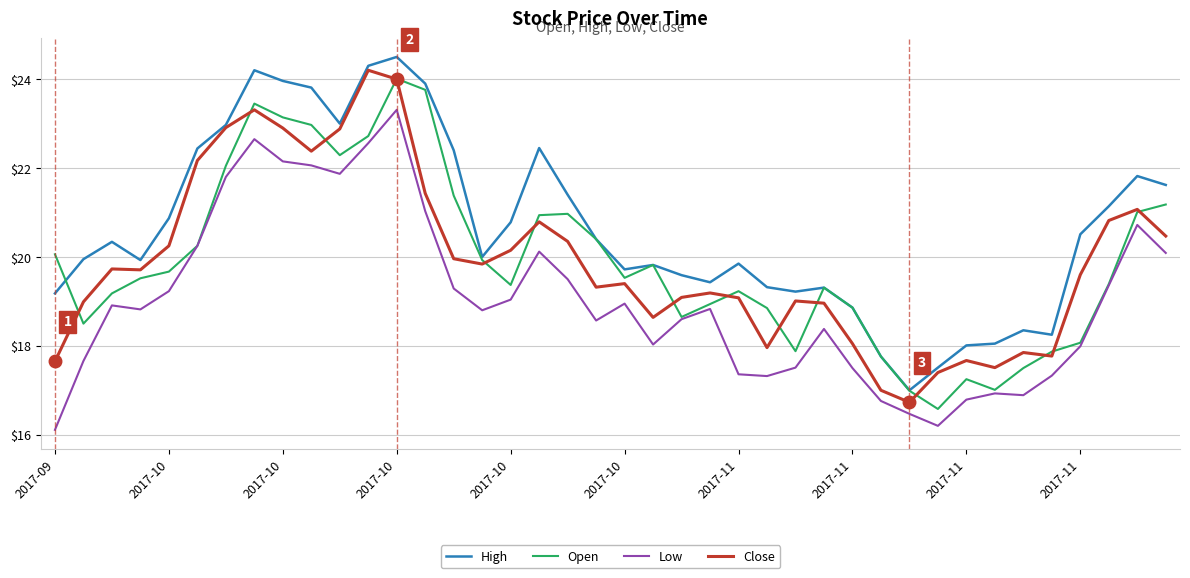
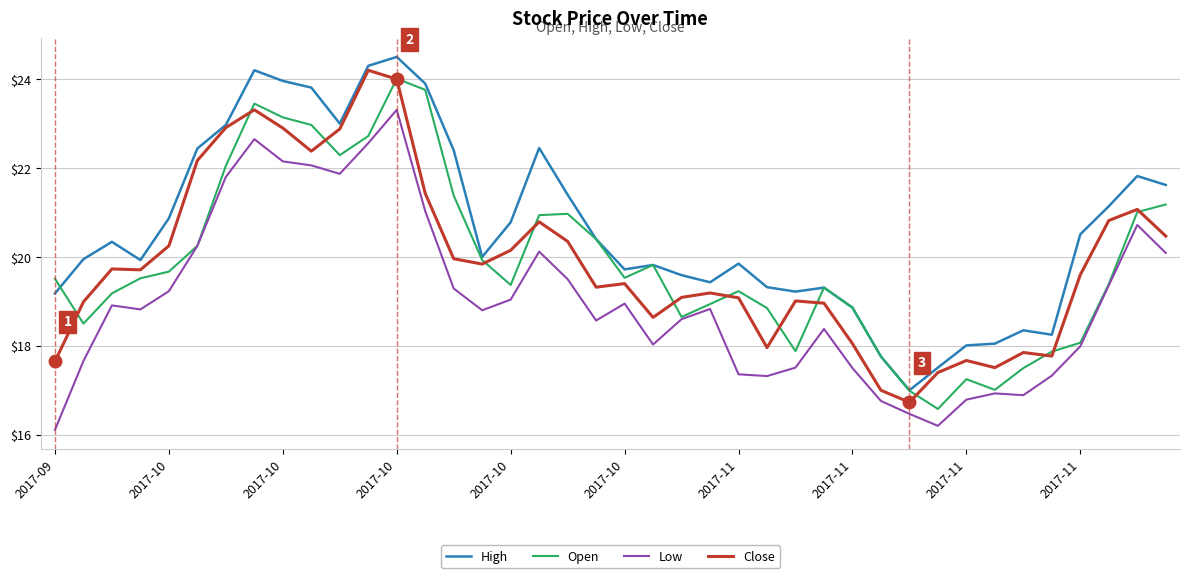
Open, 2017-09: $20.1 -> $19.5
